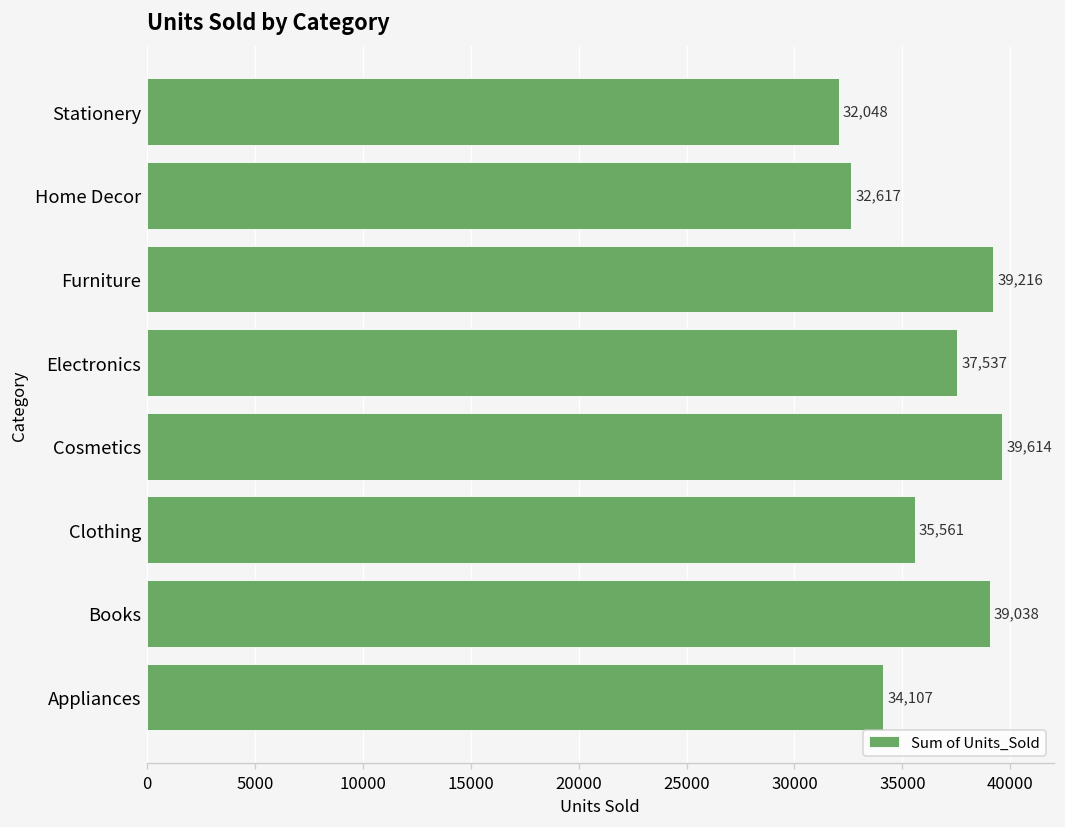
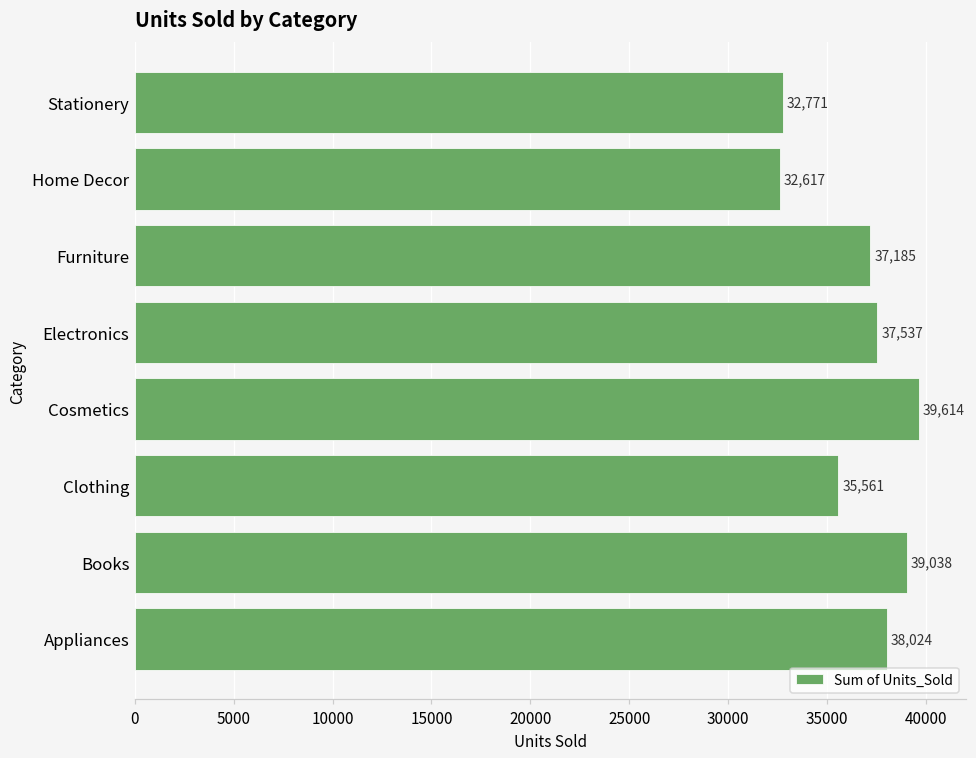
Stationery: 32,048 -> 32,771
Furniture: 39,216 -> 37,185
Appliances: 34,107 -> 38,024
